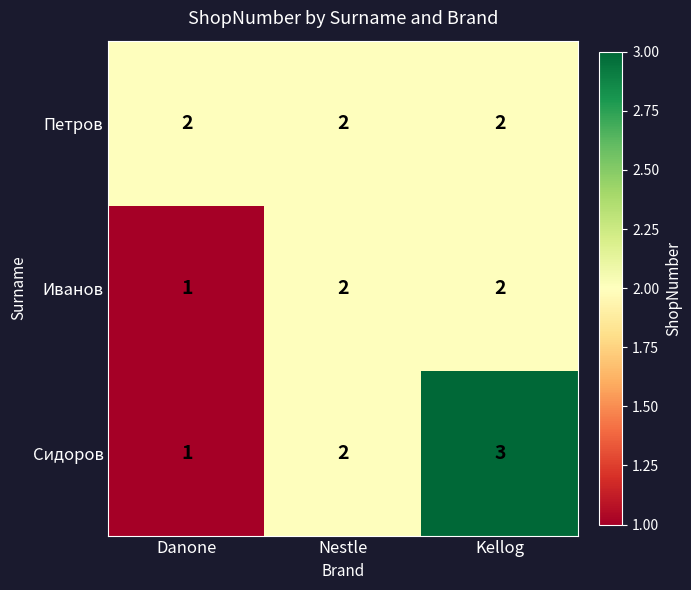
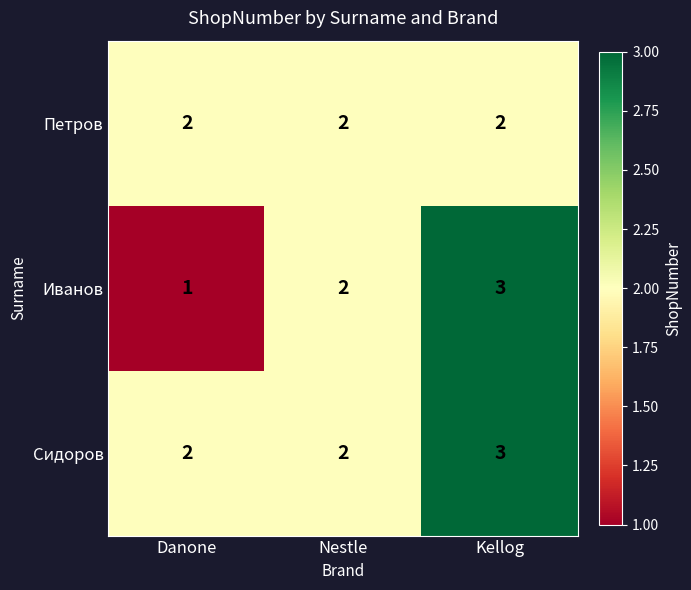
Иванов, Kellog: 2 -> 3
Сидоров, Danone: 1 -> 2
